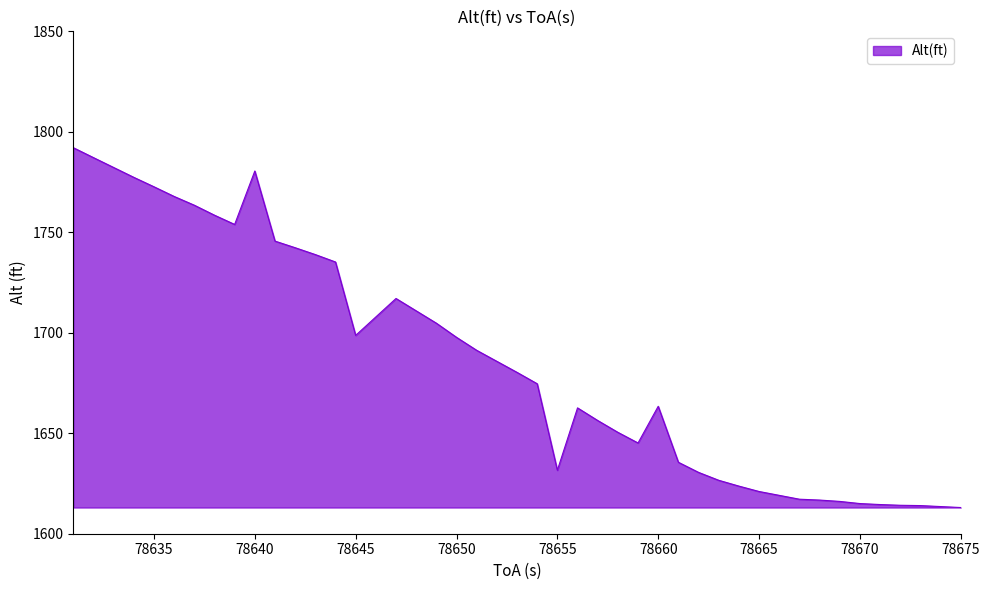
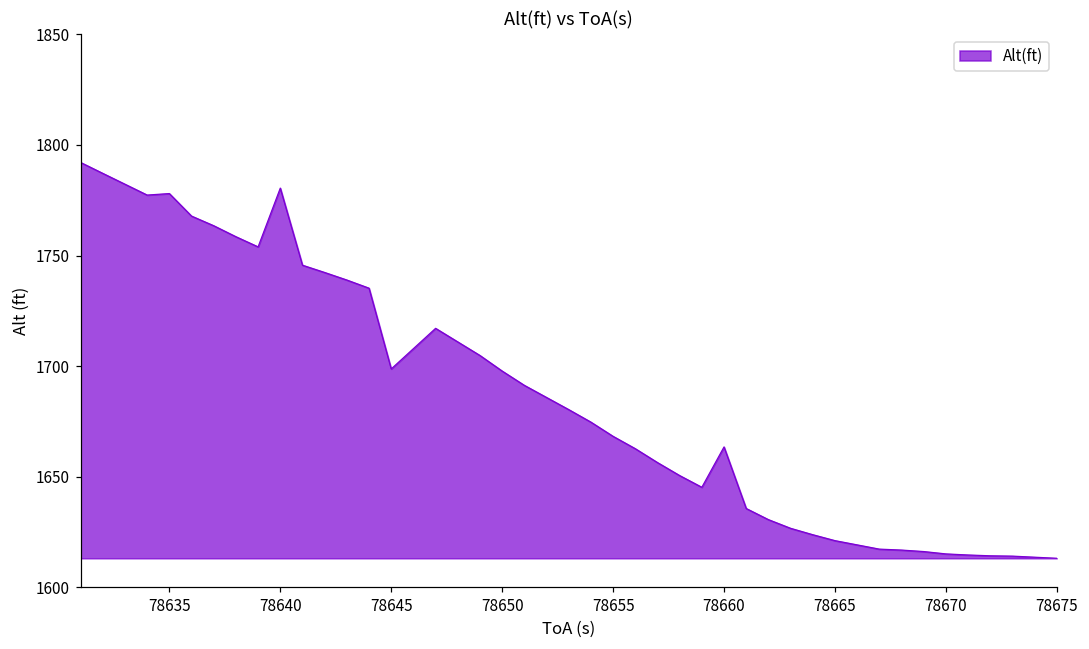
78635: 1773 -> 1778
78655: 1632 -> 1668
